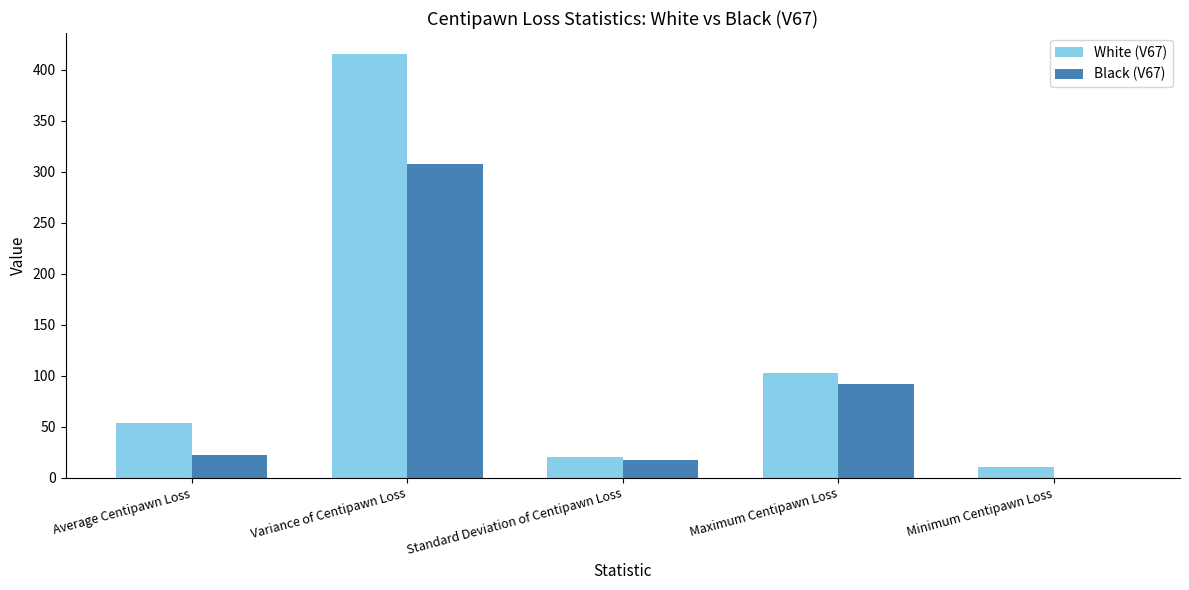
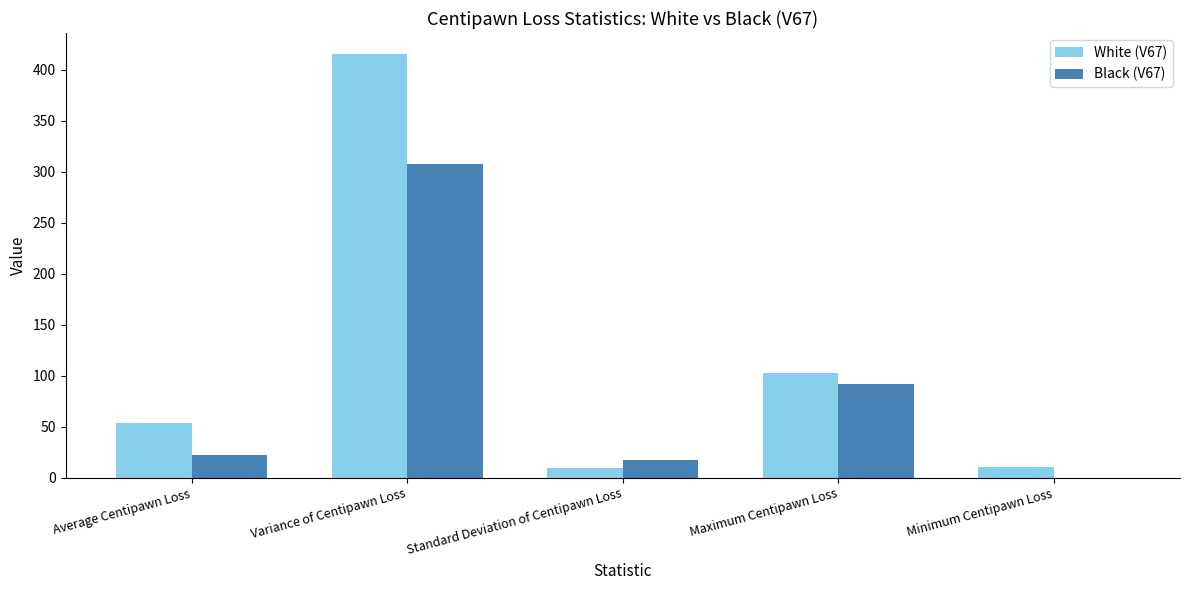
White (V67), Standard Deviation of Centipawn Loss: 20 -> 9
